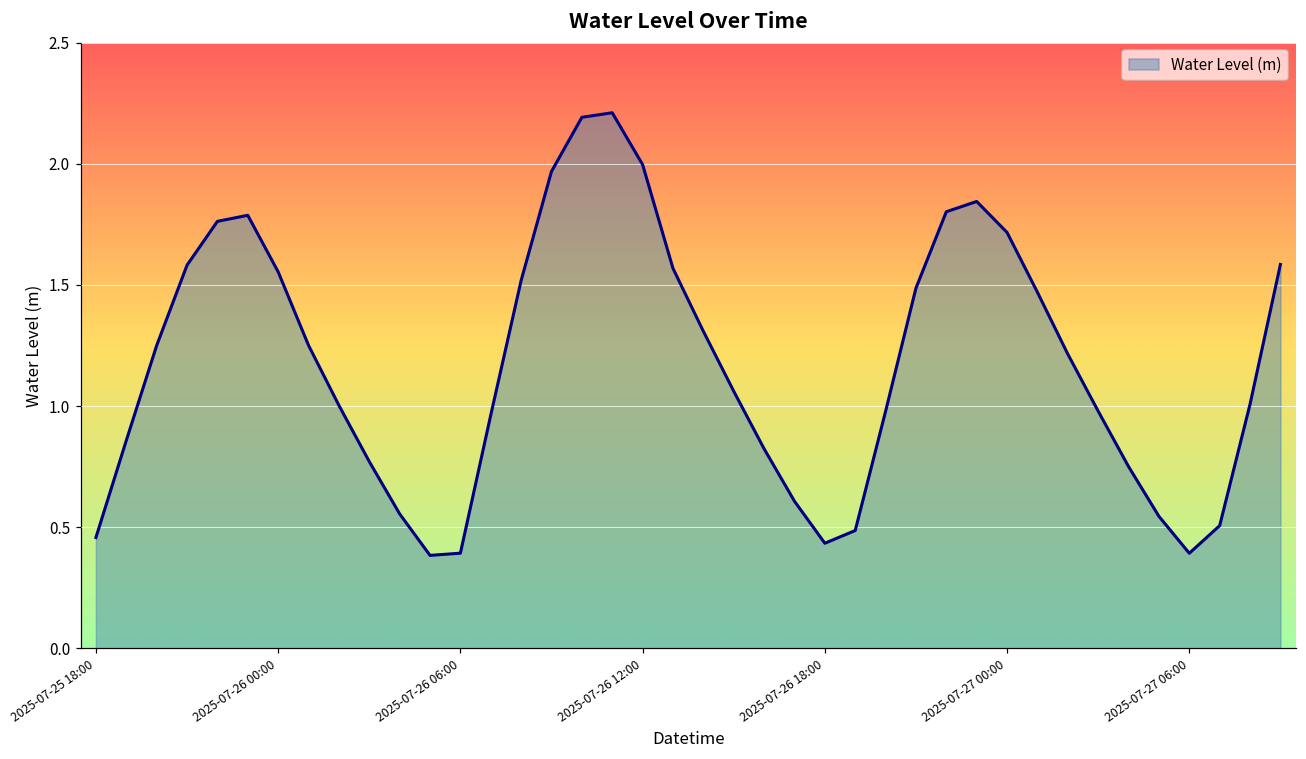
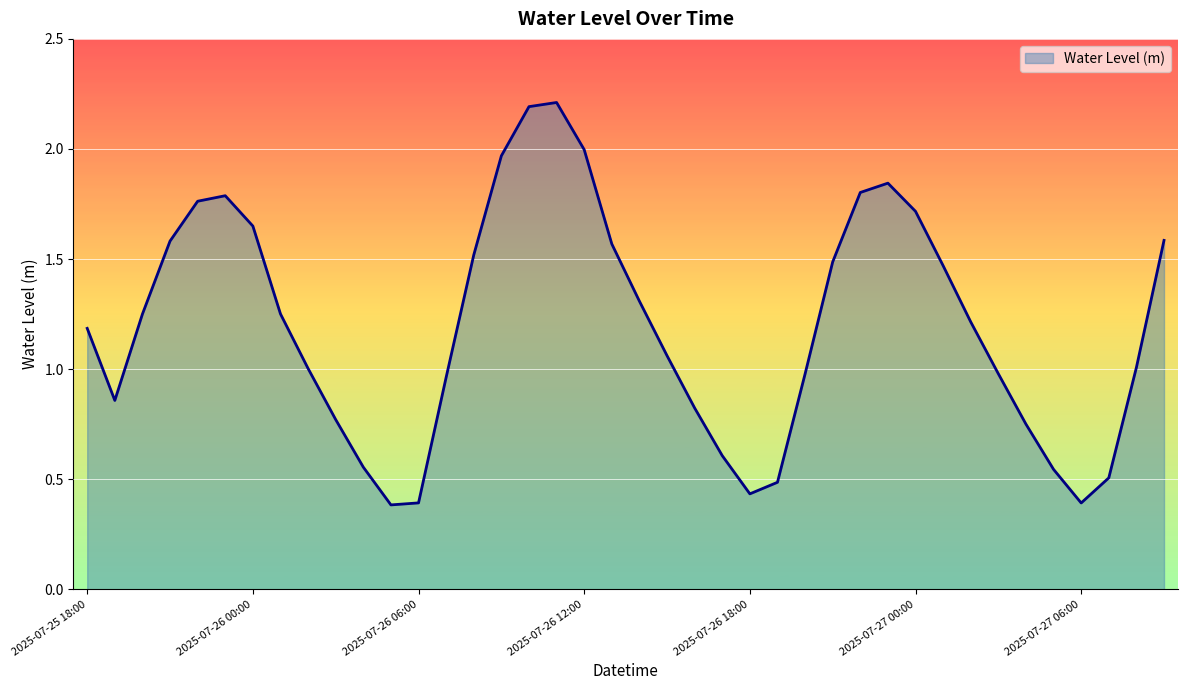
2025-07-25 18:00: 0.46 -> 1.19
2025-07-26 00:00: 1.55 -> 1.65
